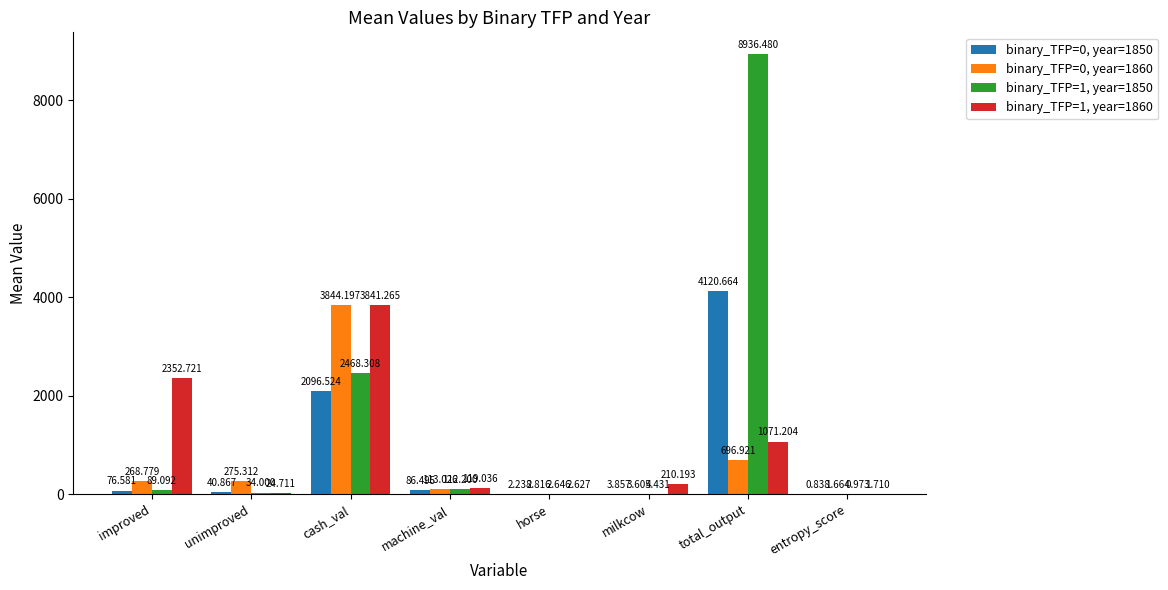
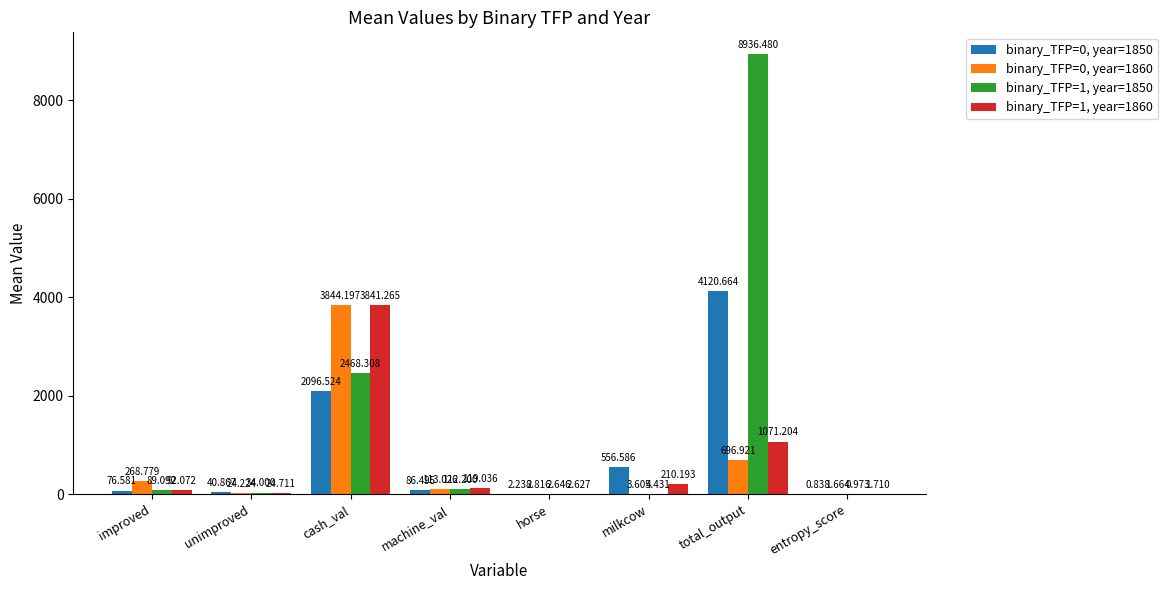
binary_TFP=1, year=1860, improved: 2352.721 -> 92.072
binary_TFP=0, year=1860, unimproved: 275.312 -> 24.224
binary_TFP=0, year=1850, milkcow: 3.857 -> 556.586
